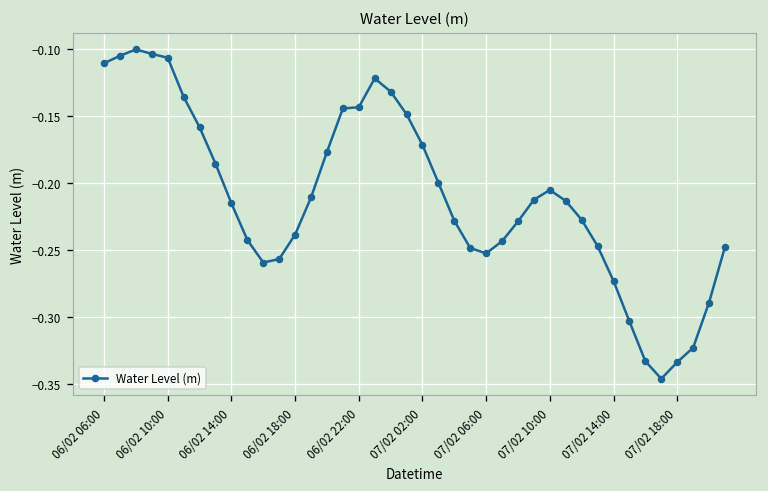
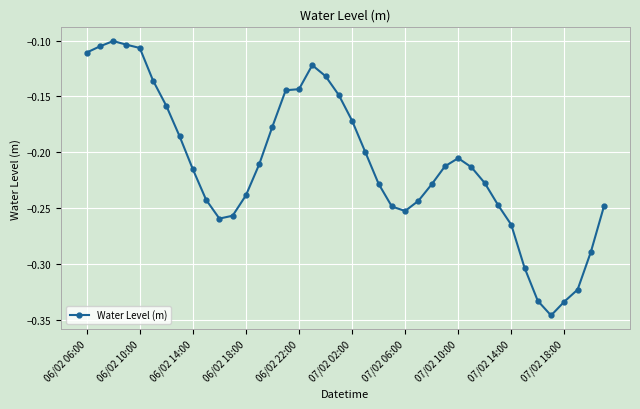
07/02 14:00: -0.273 -> -0.265
